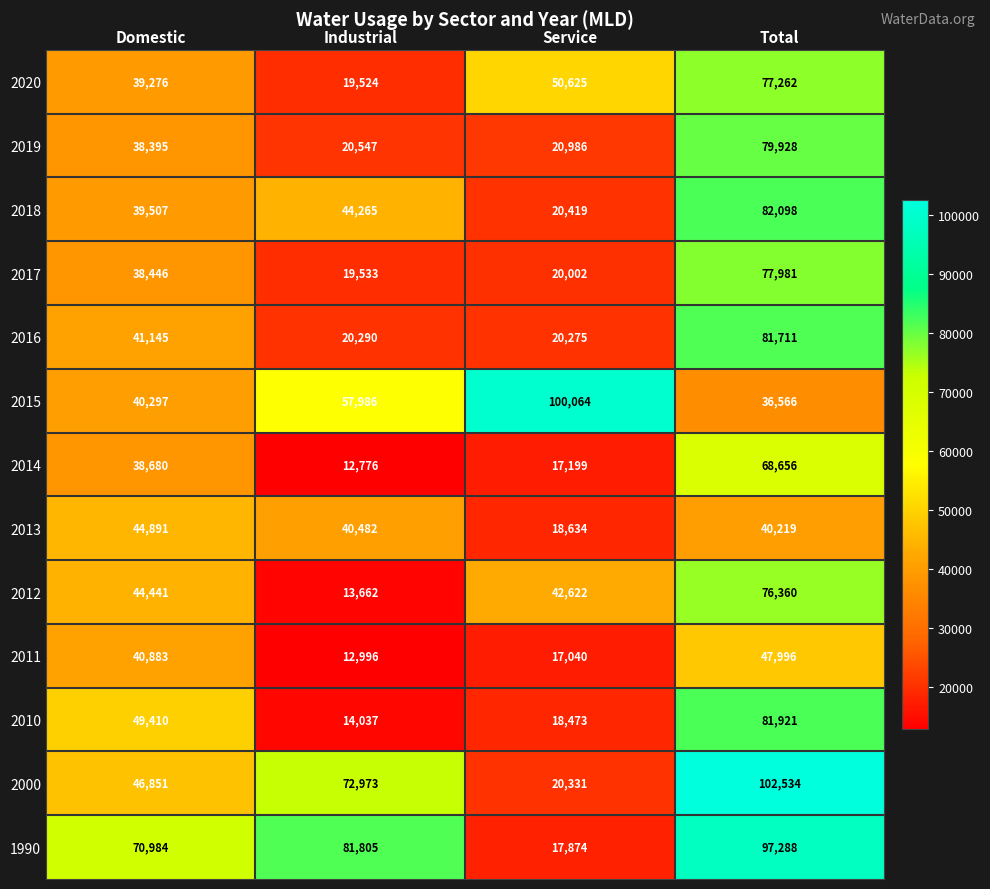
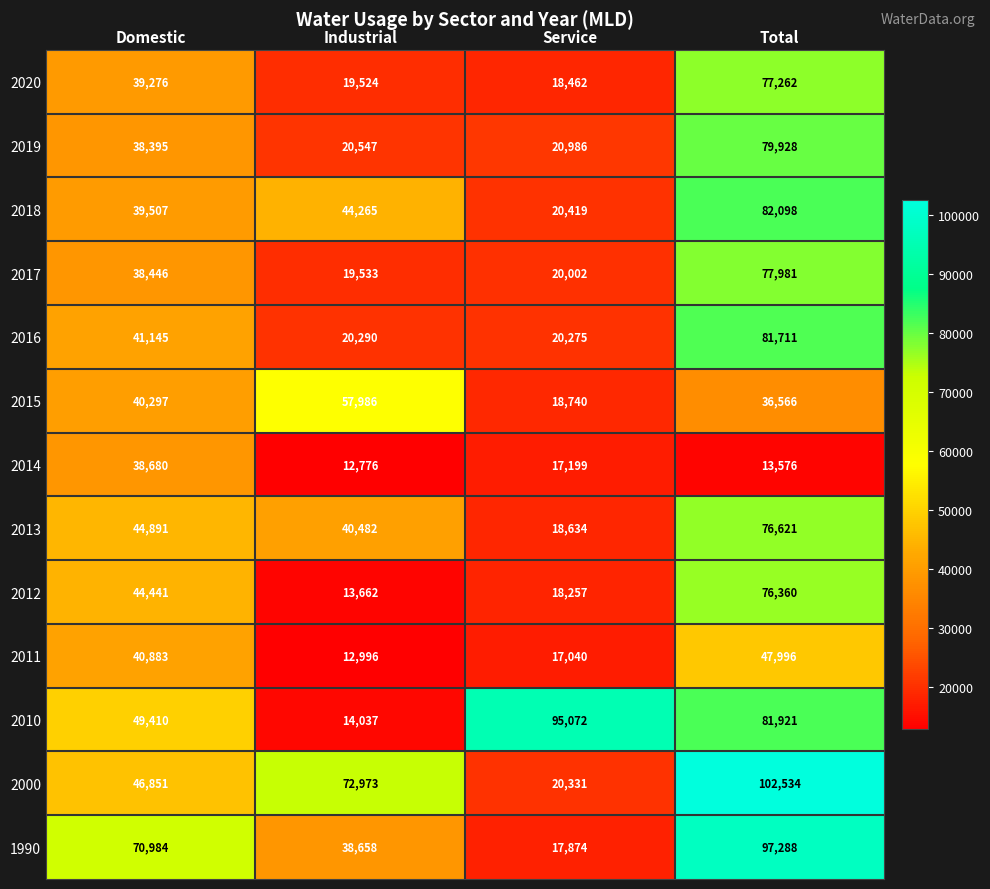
2020, Service: 50,625 -> 18,462
2015, Service: 100,064 -> 18,740
2014, Total: 68,656 -> 13,576
2013, Total: 40,219 -> 76,621
2012, Service: 42,622 -> 18,257
2010, Service: 18,473 -> 95,072
1990, Industrial: 81,805 -> 38,658
